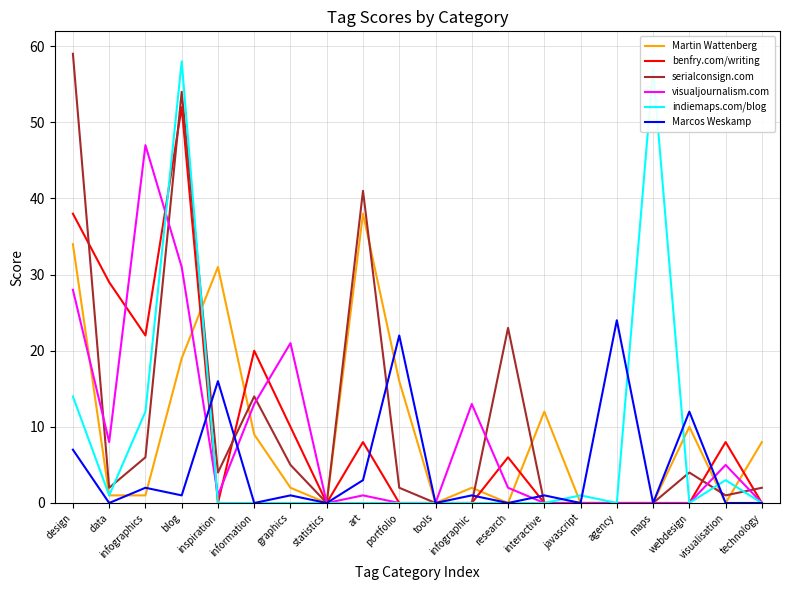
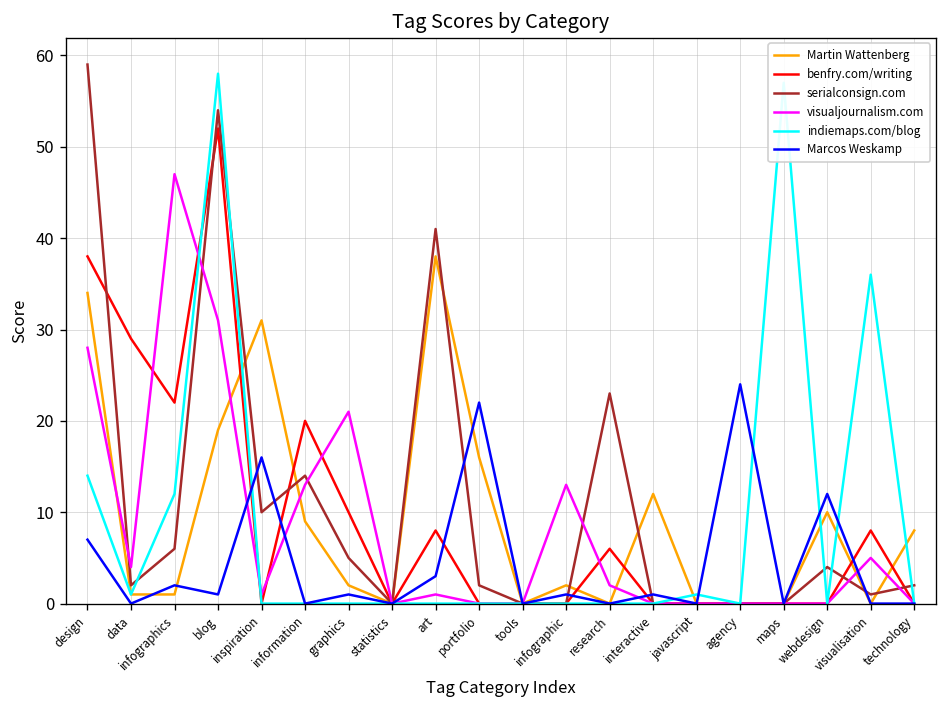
visualjournalism.com, data: 8 -> 4
serialconsign.com, inspiration: 4 -> 10
indiemaps.com/blog, visualisation: 3 -> 36
